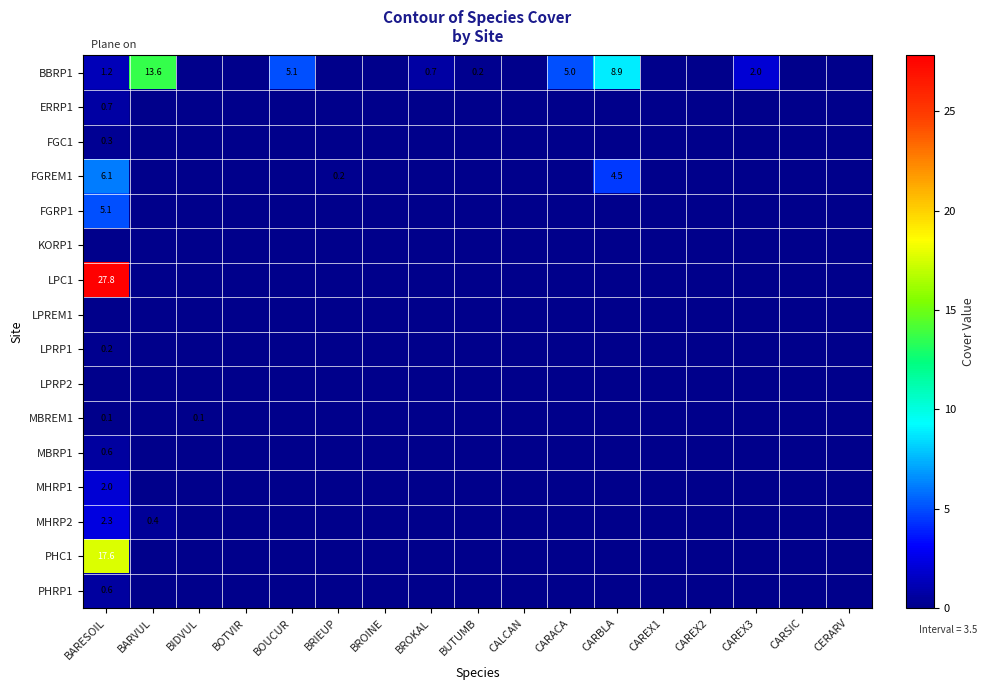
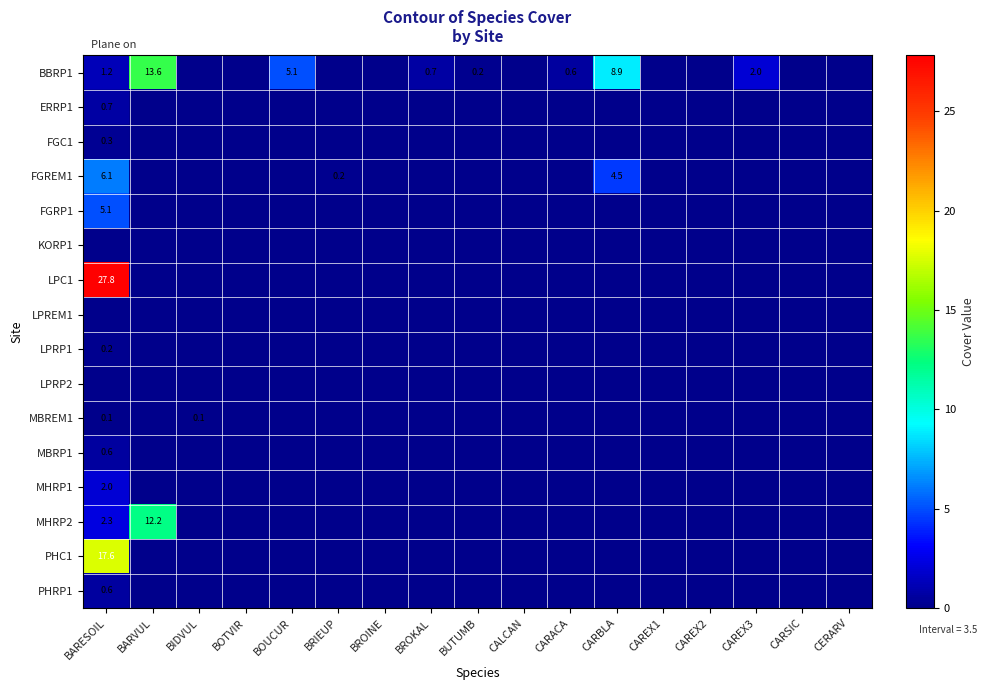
BBRP1, CARACA: 5.0 -> 0.6
MHRP2, BARVUL: 0.4 -> 12.2
